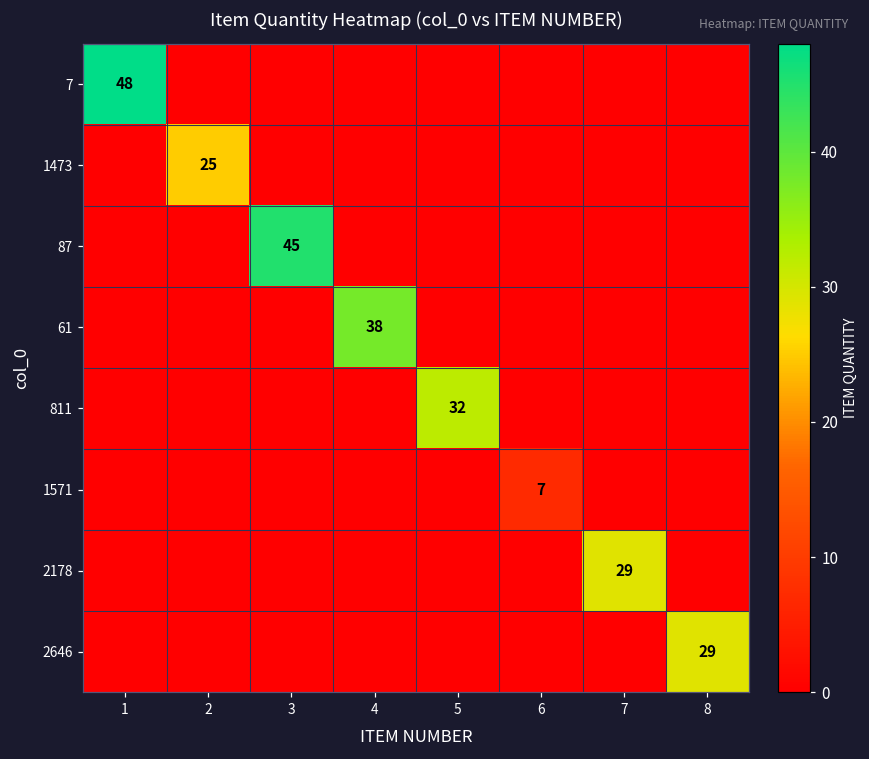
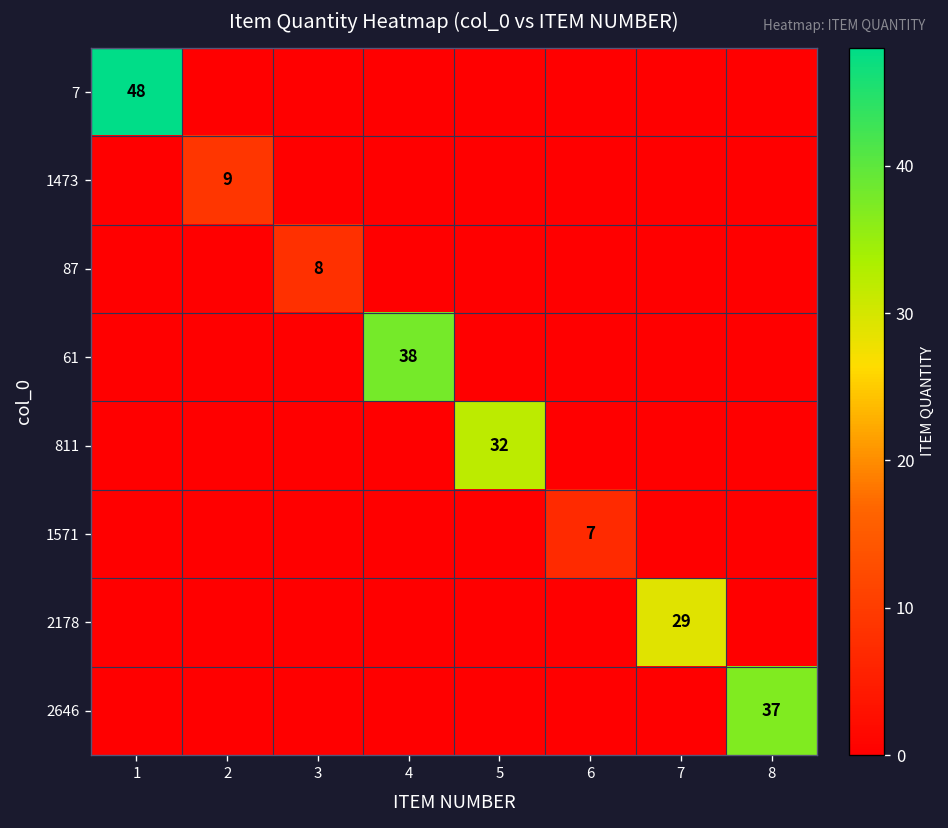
1473, 2: 25 -> 9
87, 3: 45 -> 8
2646, 8: 29 -> 37
